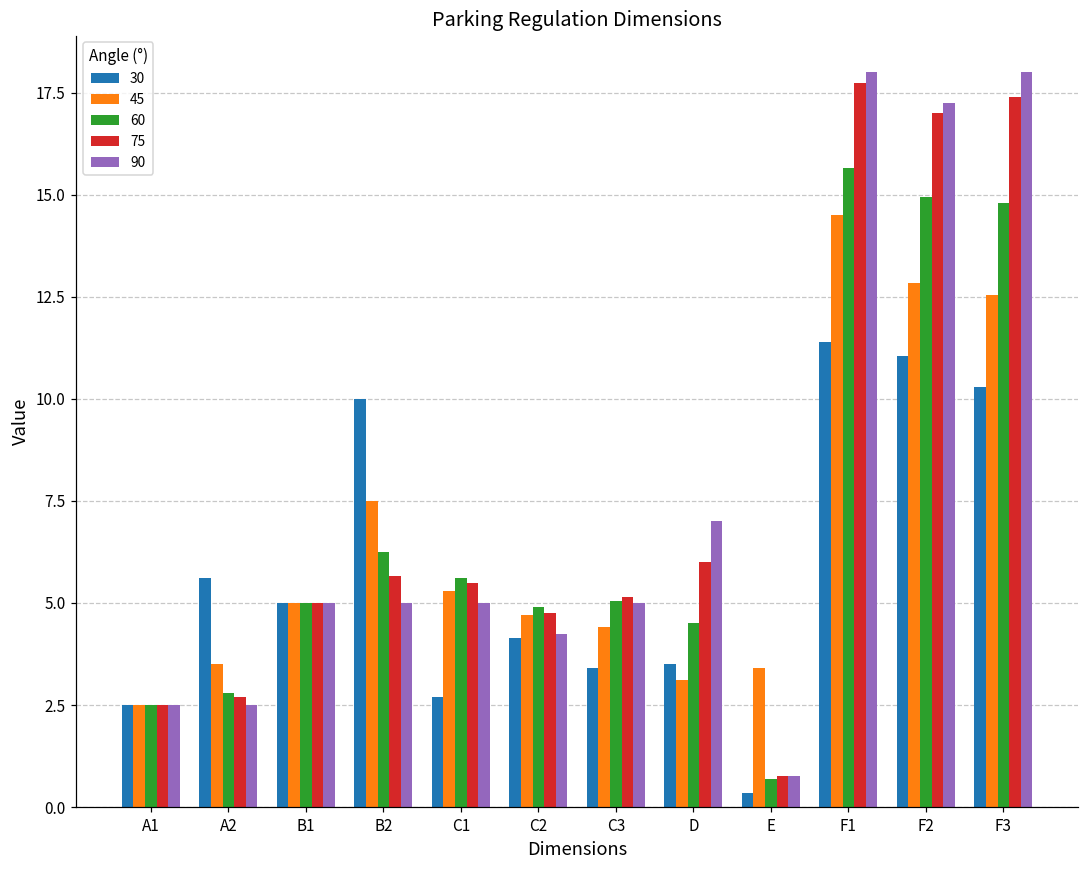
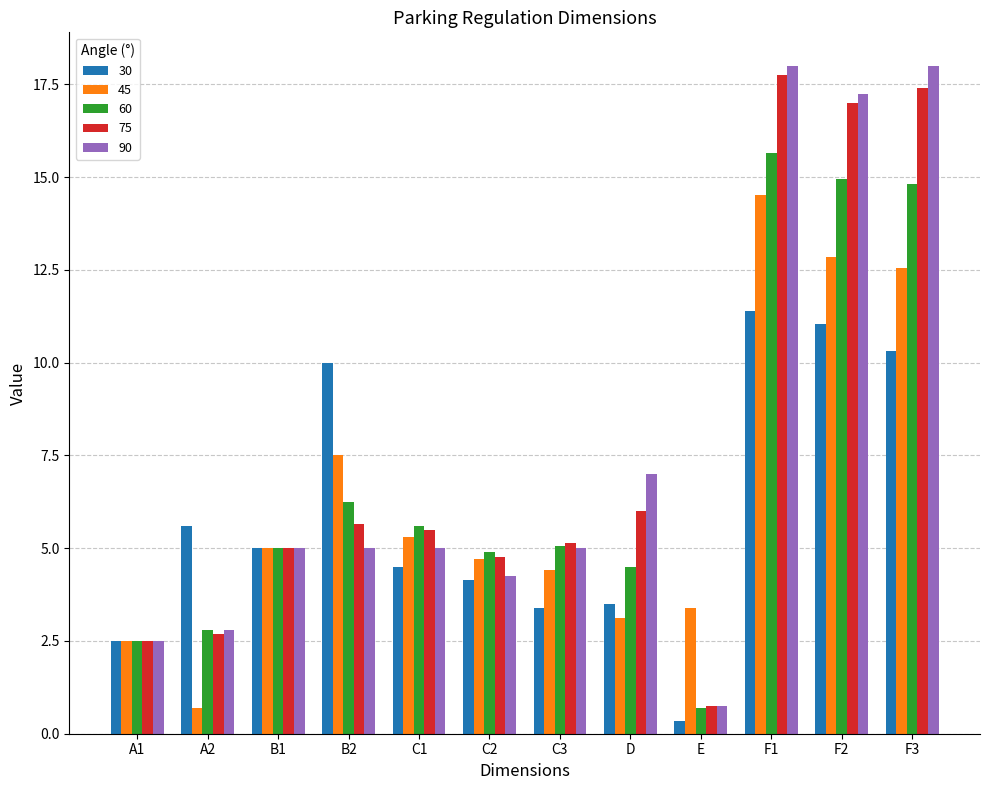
45, A2: 3.5 -> 0.7
90, A2: 2.5 -> 2.8
30, C1: 2.7 -> 4.5
